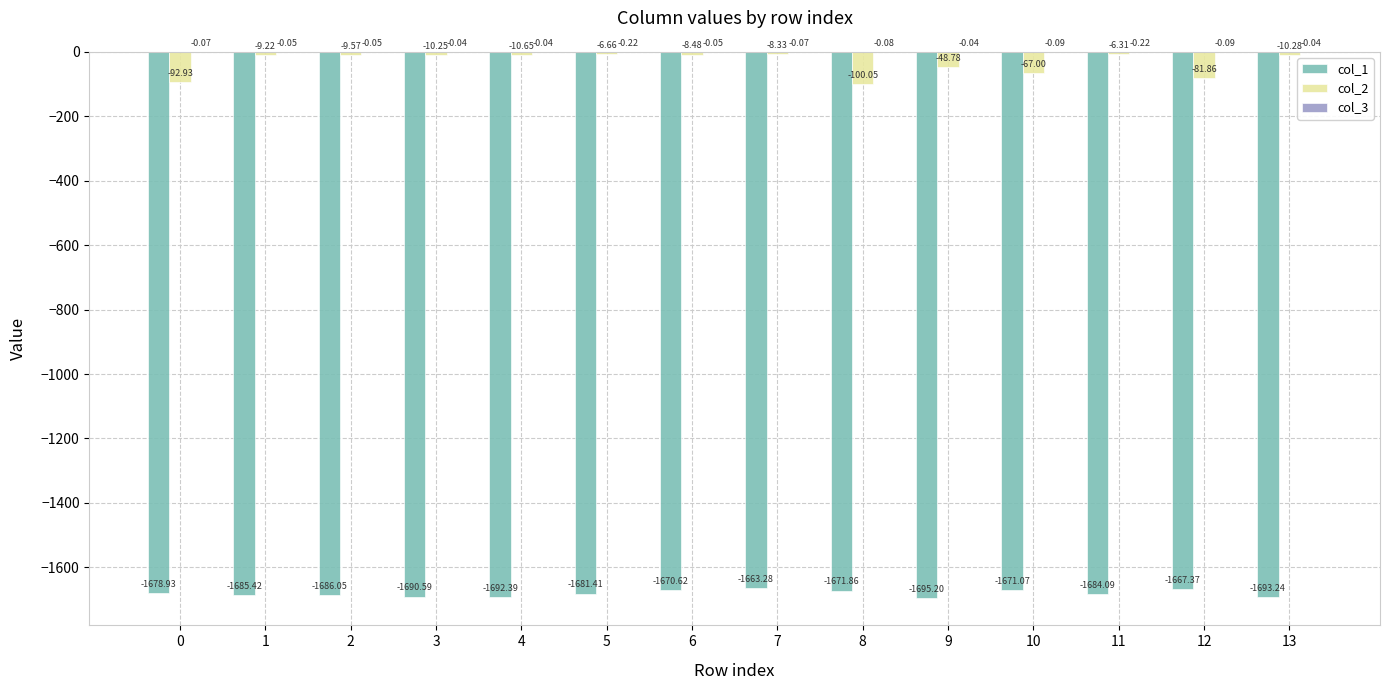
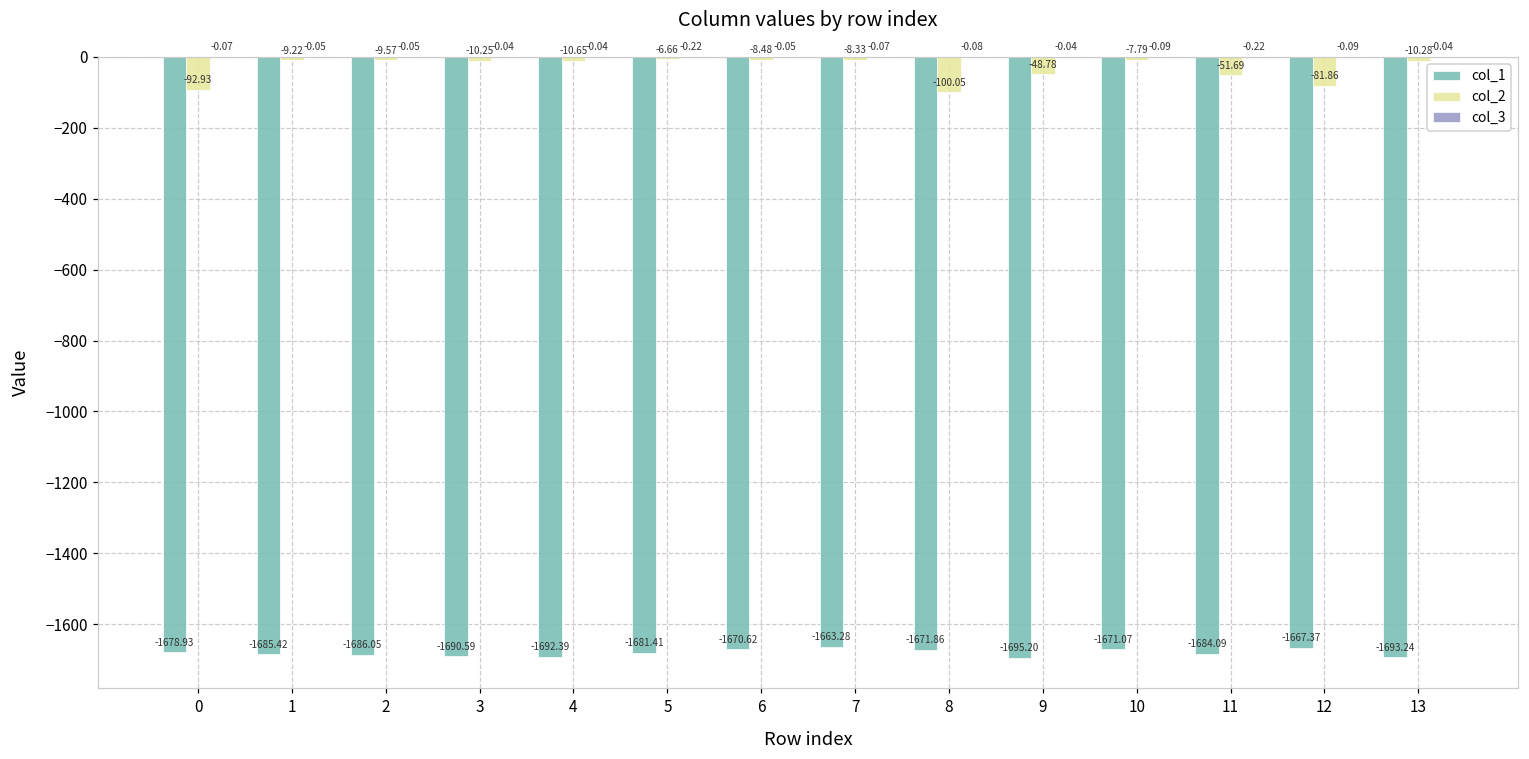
col_2, 10: -67.00 -> -7.79
col_2, 11: -6.31 -> -51.69
